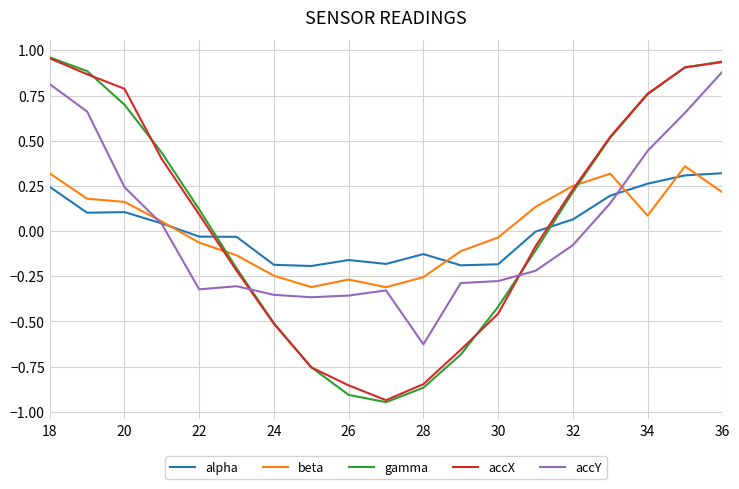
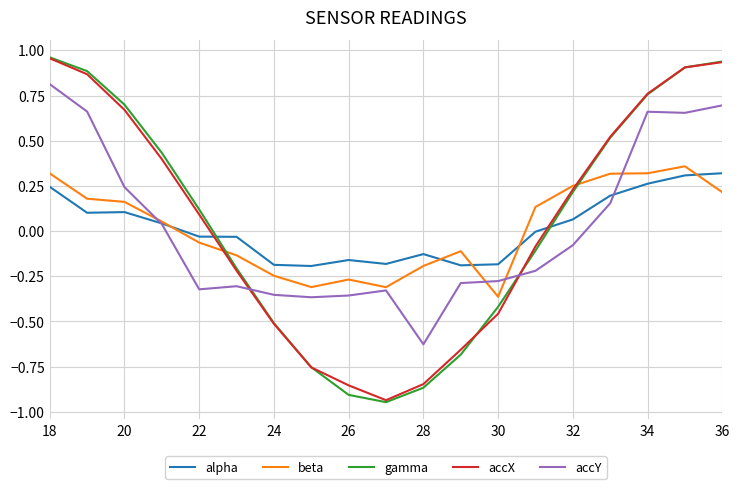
accX, 20: 0.79 -> 0.67
beta, 28: -0.25 -> -0.19
beta, 30: -0.04 -> -0.36
beta, 34: 0.09 -> 0.32
accY, 34: 0.44 -> 0.66
accY, 36: 0.88 -> 0.70
